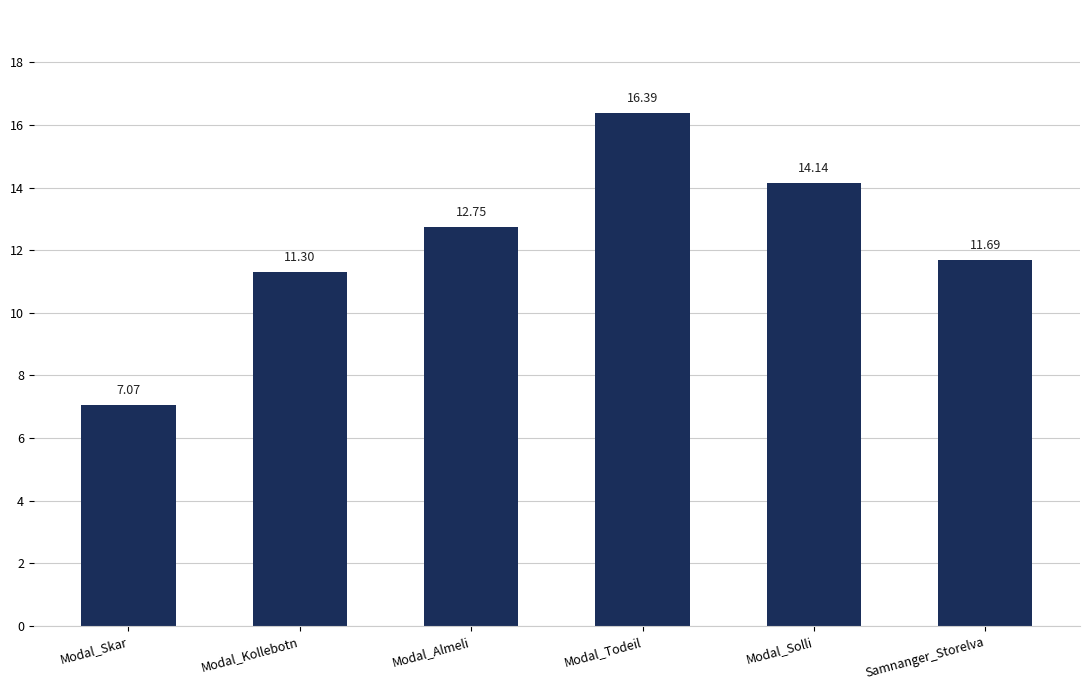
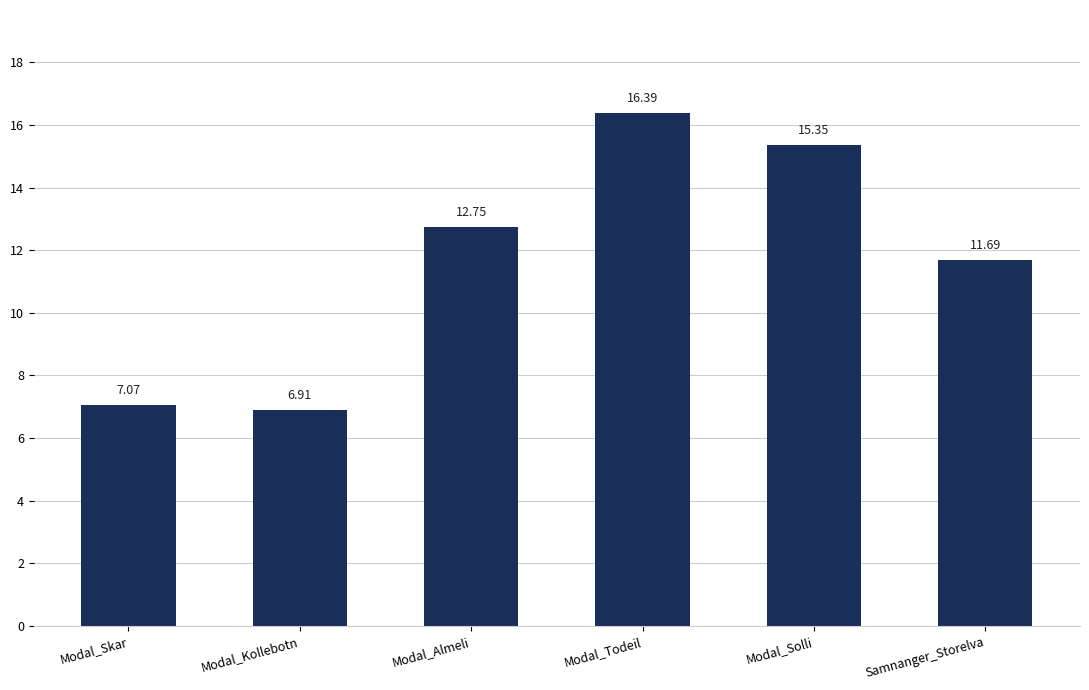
Modal_Kollebotn: 11.30 -> 6.91
Modal_Solli: 14.14 -> 15.35
